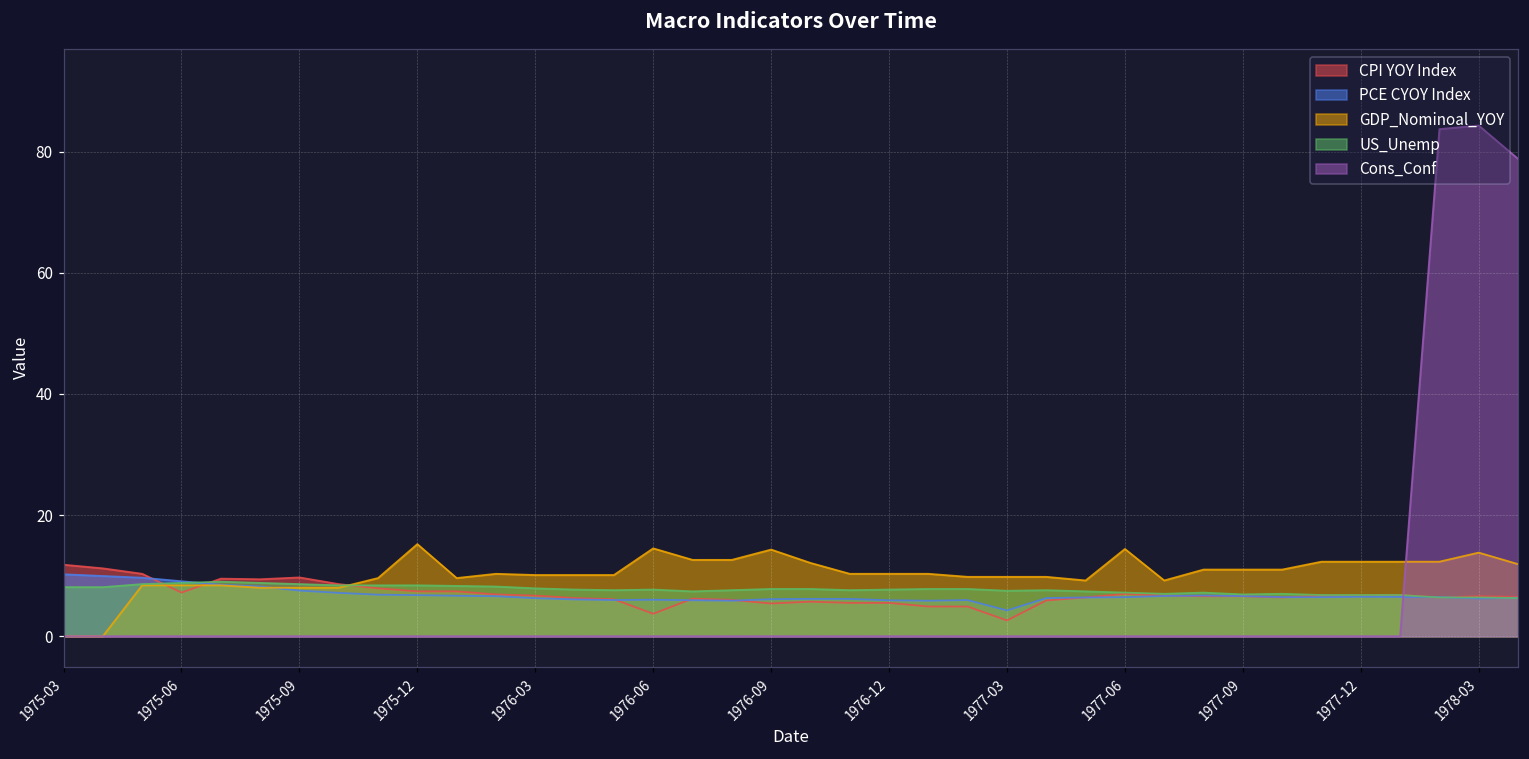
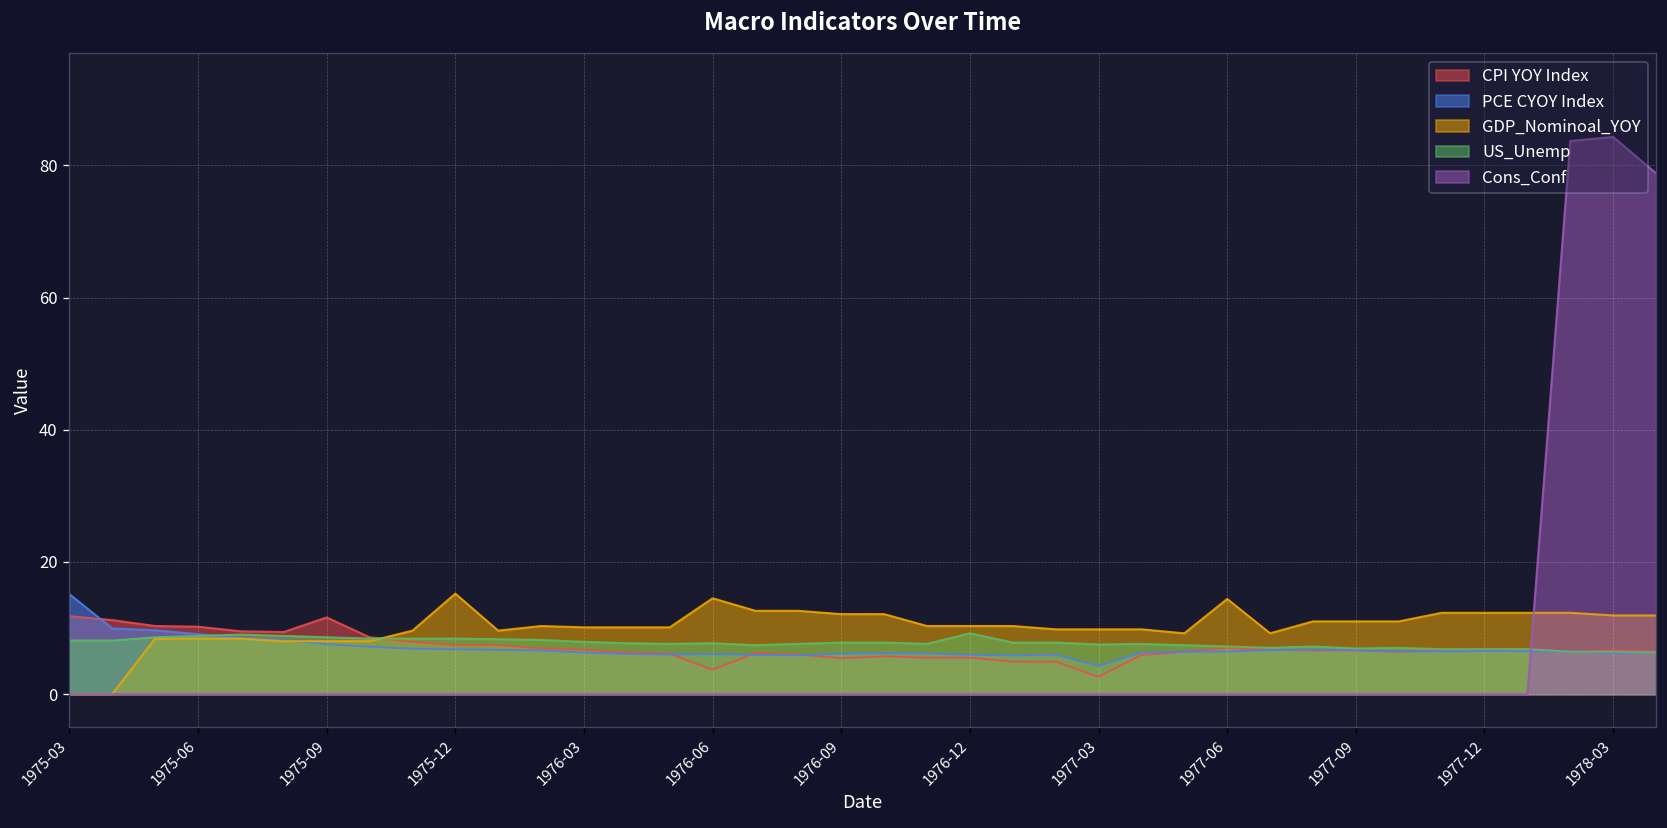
PCE CYOY Index, 1975-03: 10 -> 15
CPI YOY Index, 1975-06: 7 -> 10
CPI YOY Index, 1975-09: 10 -> 12
GDP_Nominoal_YOY, 1976-09: 14 -> 12
US_Unemp, 1976-12: 8 -> 9
GDP_Nominoal_YOY, 1978-03: 14 -> 12
